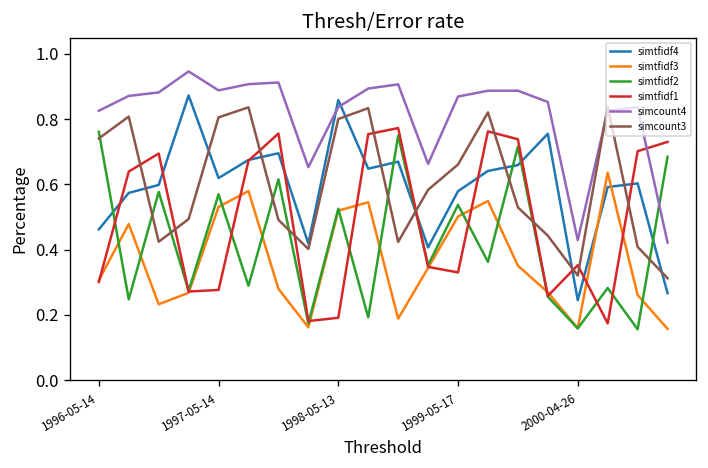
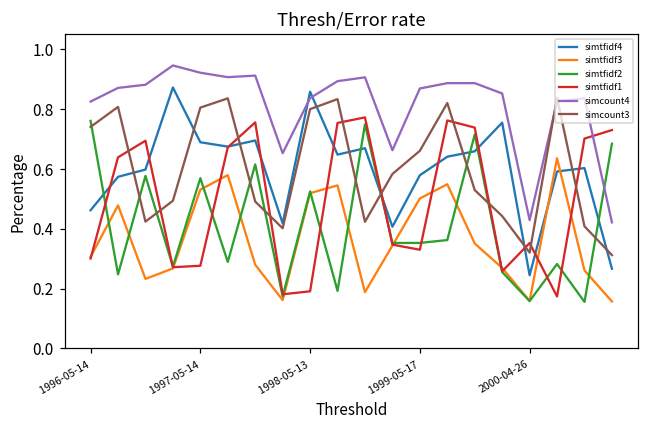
simtfidf4, 1997-05-14: 0.62 -> 0.69
simcount4, 1997-05-14: 0.89 -> 0.92
simtfidf2, 1999-05-17: 0.54 -> 0.35
